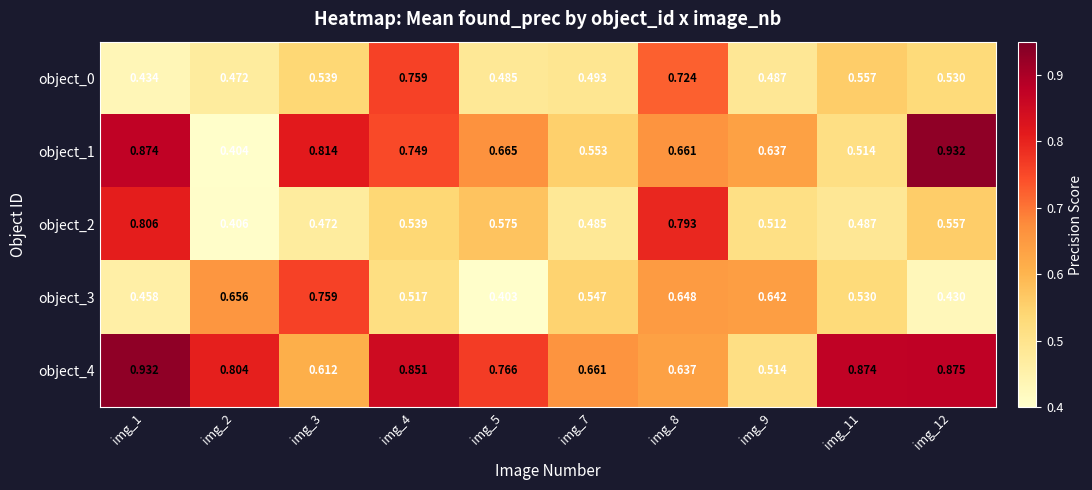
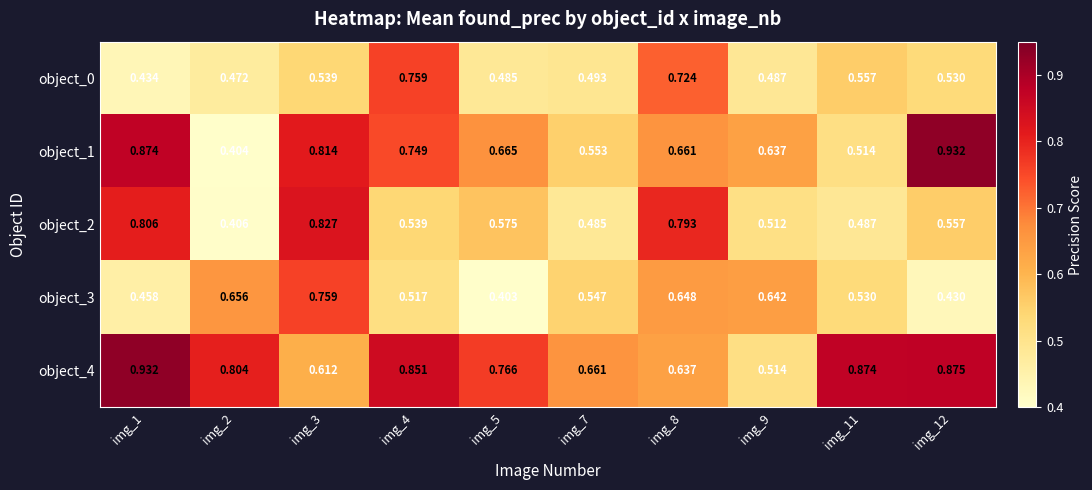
object_2, img_3: 0.472 -> 0.827
